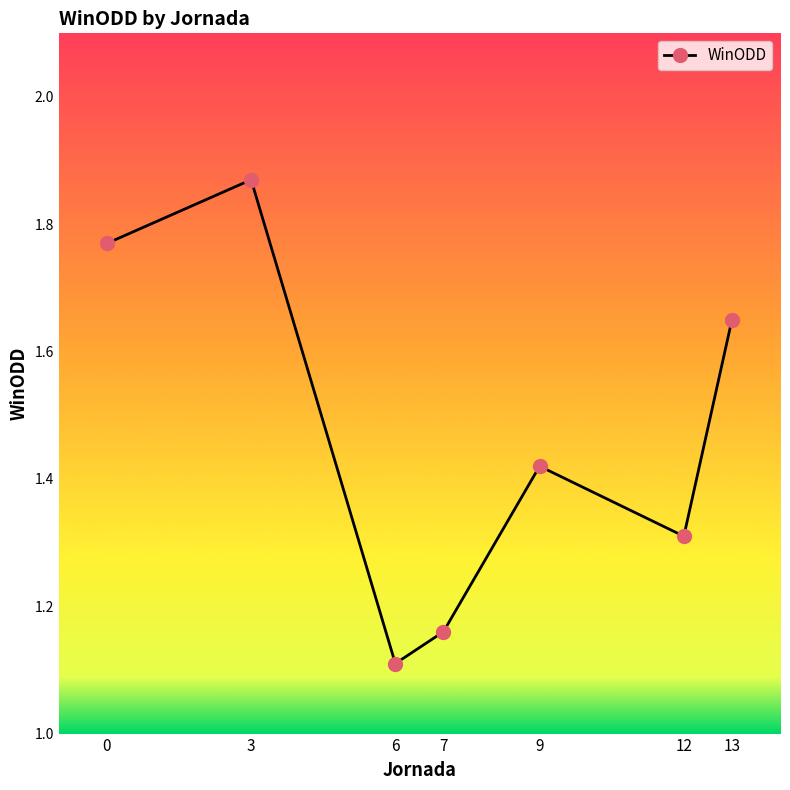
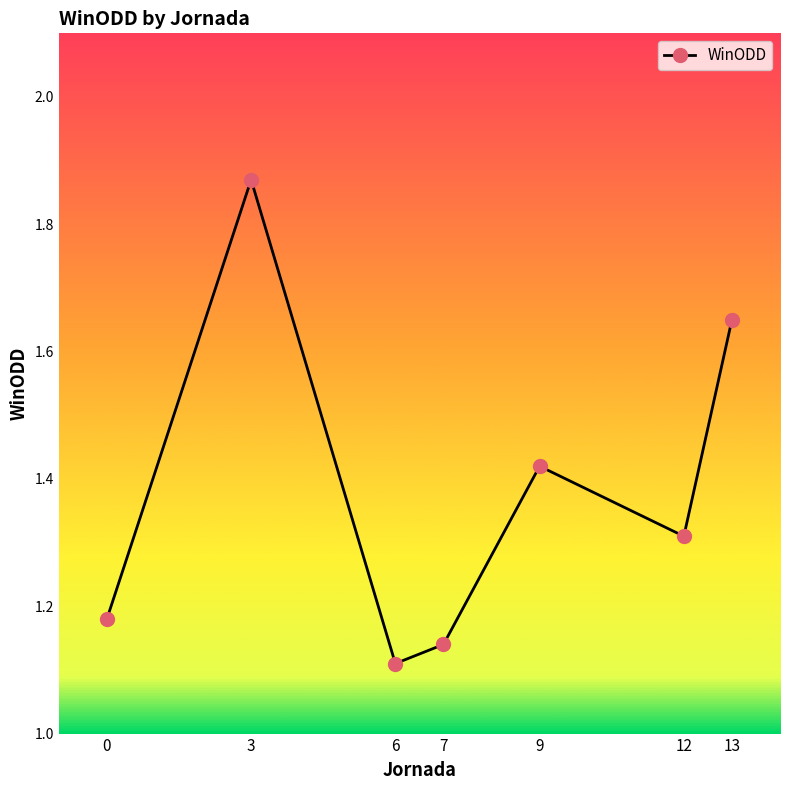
0: 1.77 -> 1.18
7: 1.16 -> 1.14
